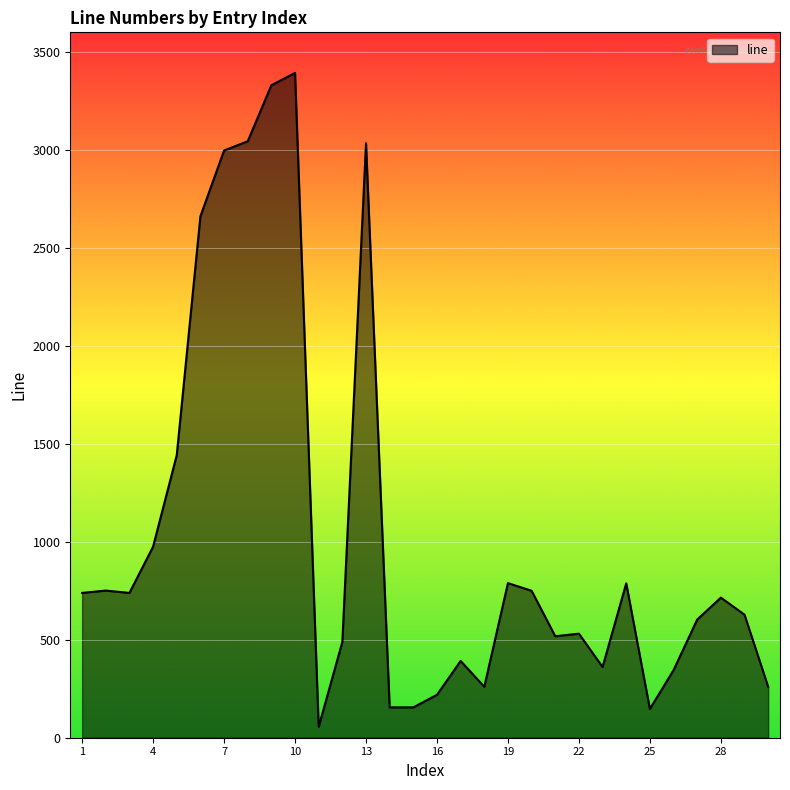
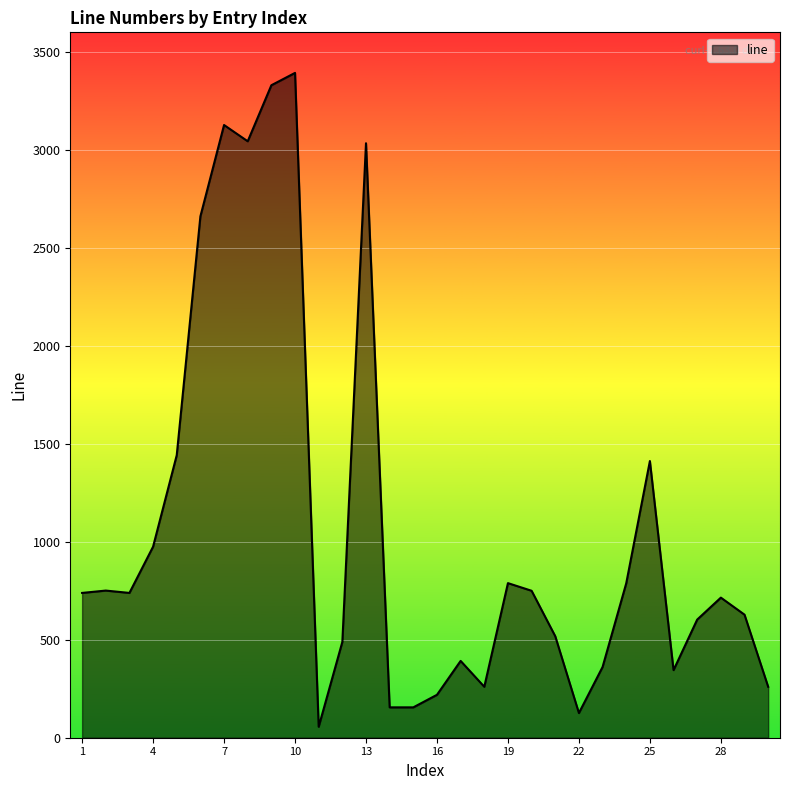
7: 3000 -> 3130
22: 530 -> 130
25: 150 -> 1410
